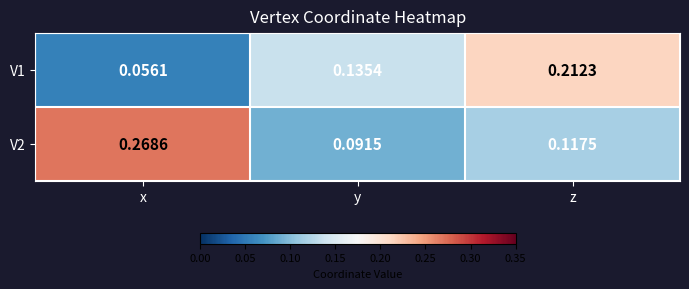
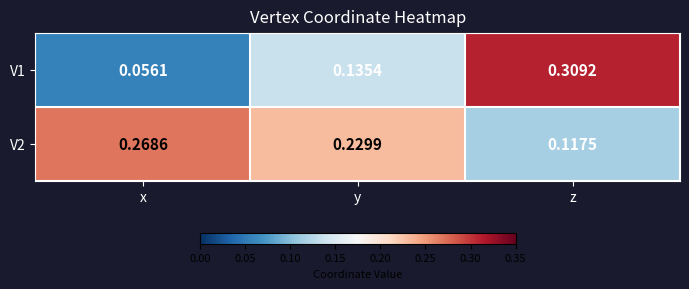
V1, z: 0.2123 -> 0.3092
V2, y: 0.0915 -> 0.2299
